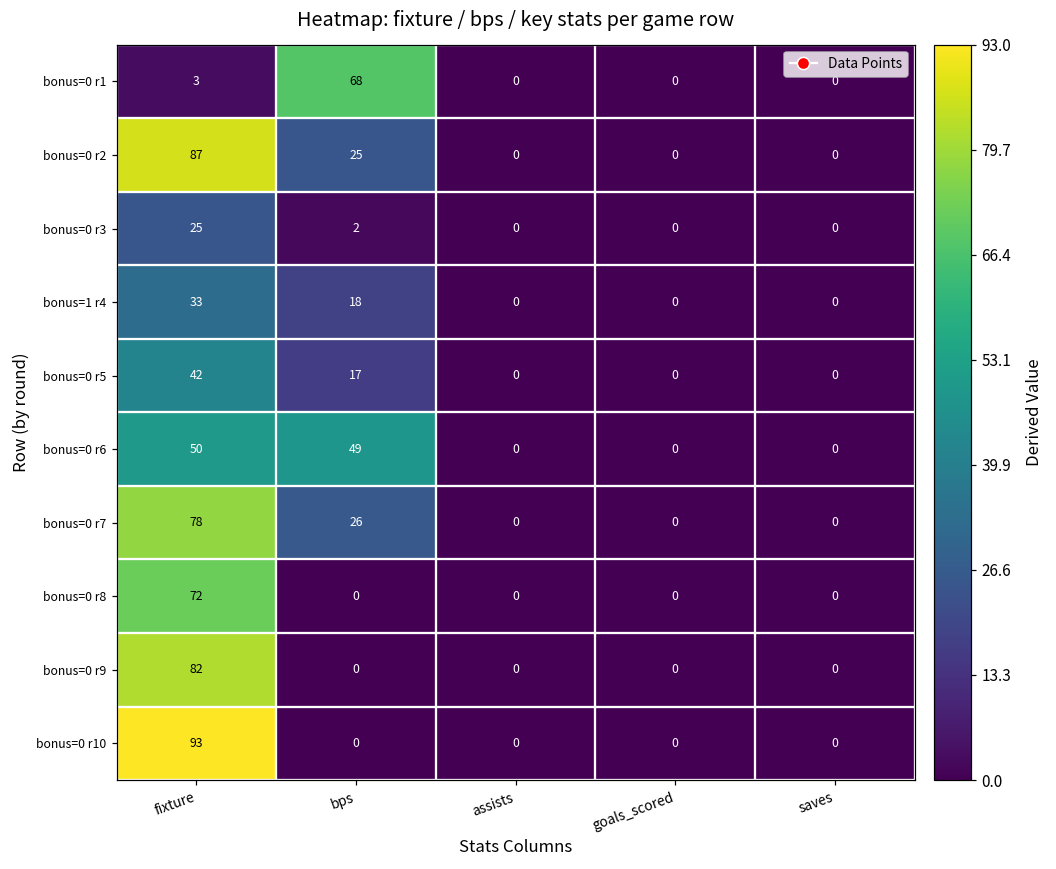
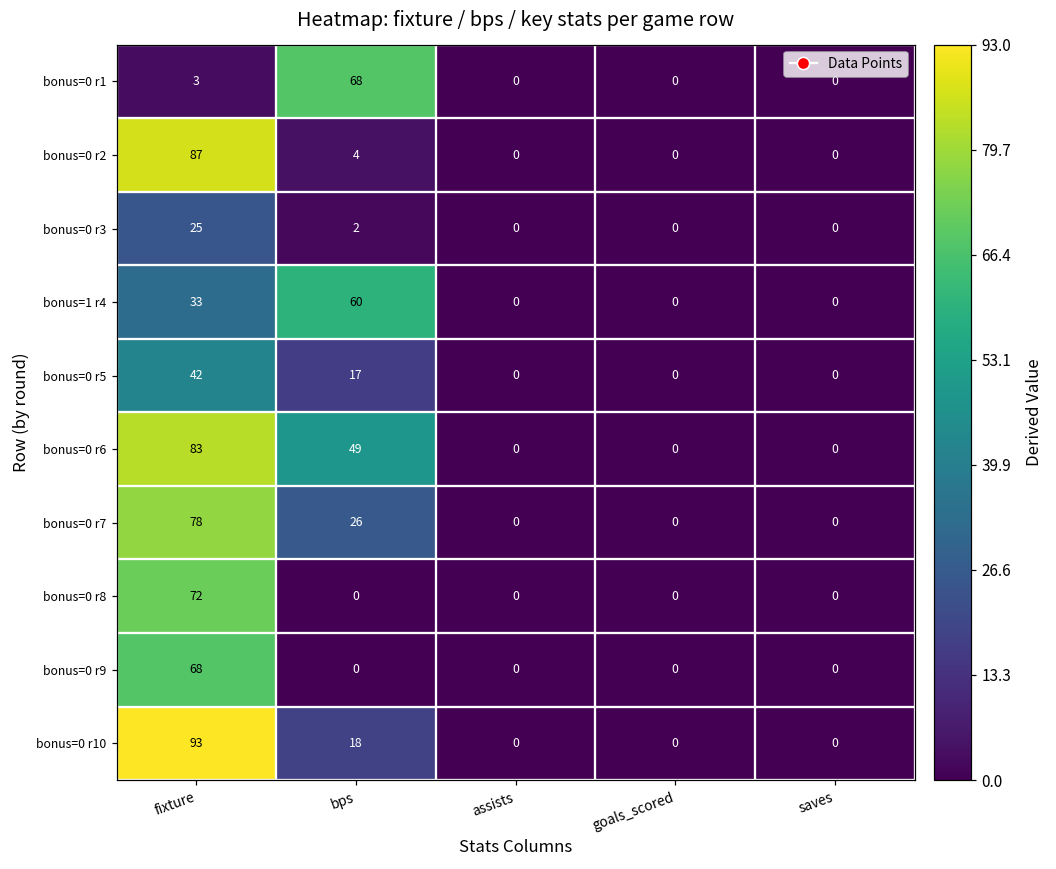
bonus=0 r2, bps: 25 -> 4
bonus=1 r4, bps: 18 -> 60
bonus=0 r6, fixture: 50 -> 83
bonus=0 r9, fixture: 82 -> 68
bonus=0 r10, bps: 0 -> 18
